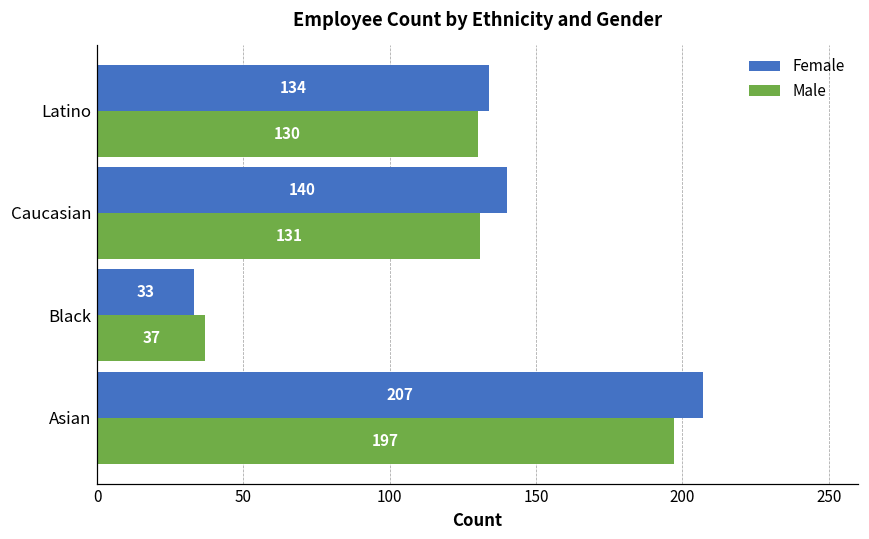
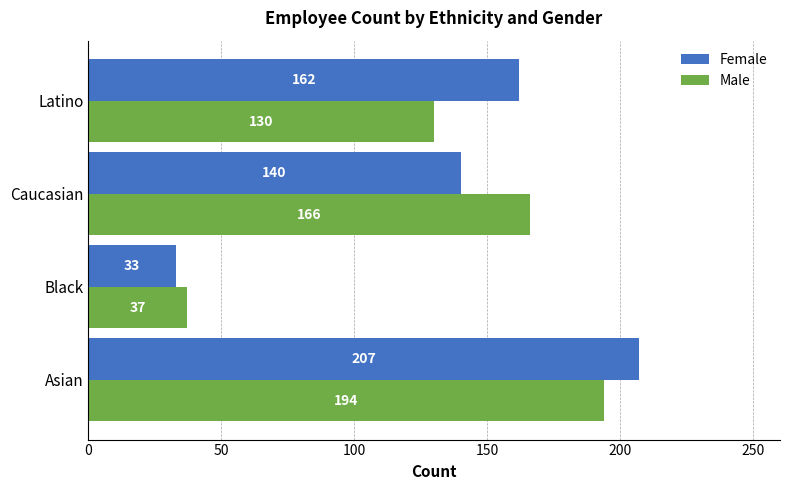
Female, Latino: 134 -> 162
Male, Caucasian: 131 -> 166
Male, Asian: 197 -> 194
